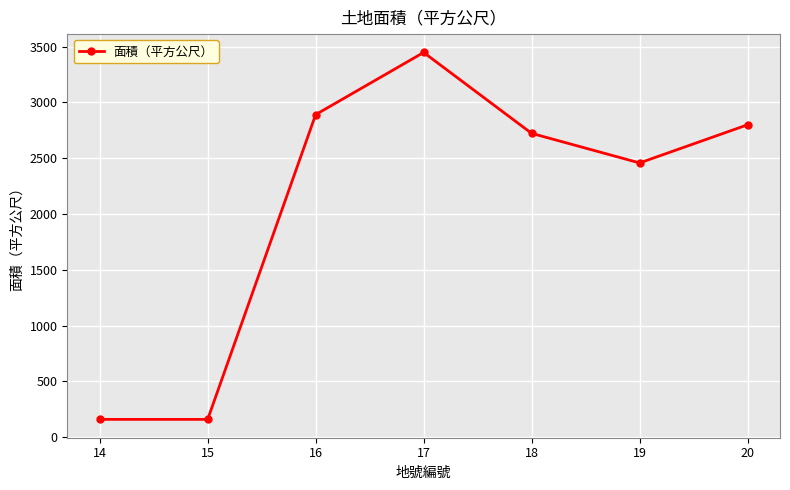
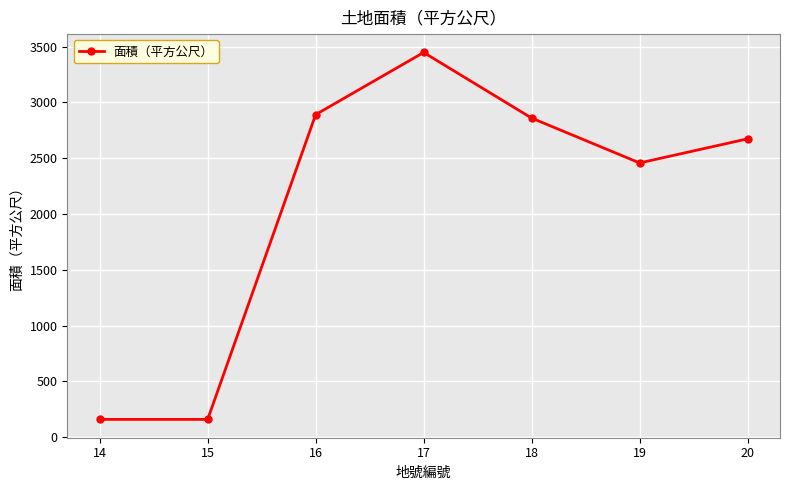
18: 2720 -> 2860
20: 2800 -> 2670
